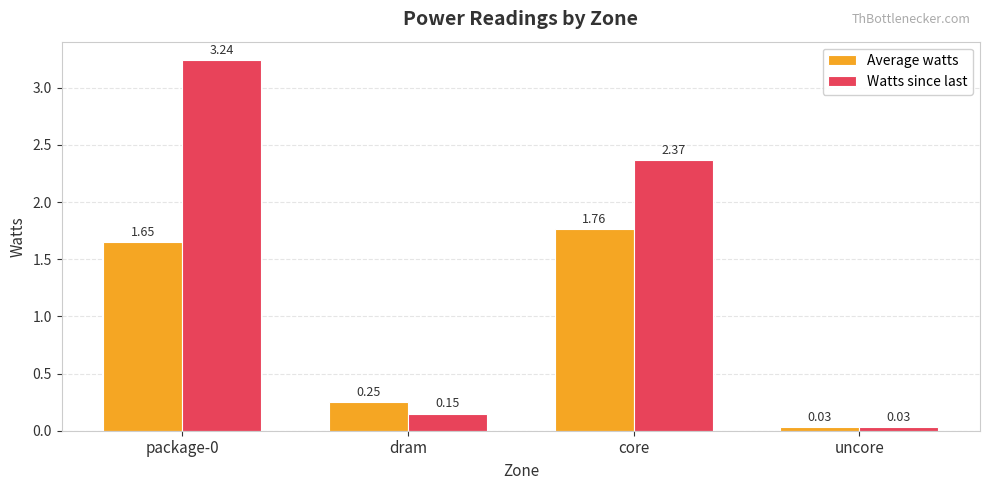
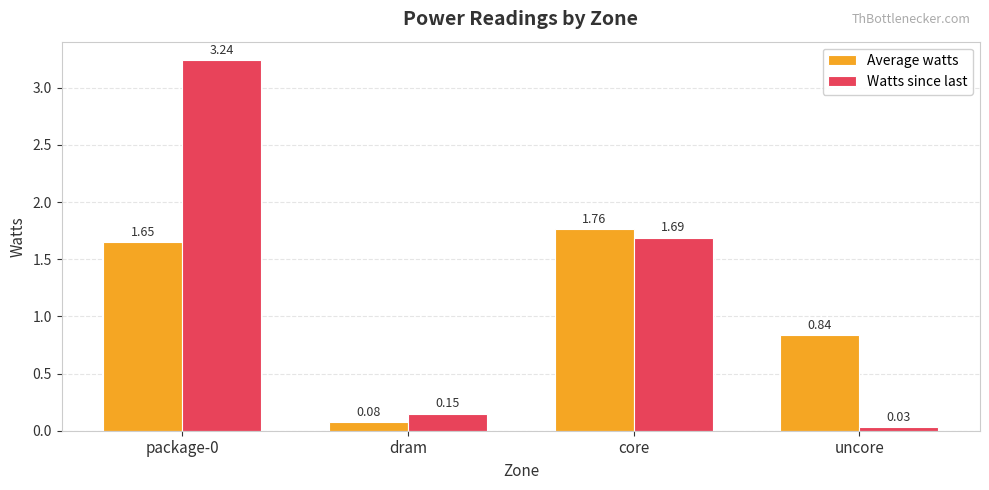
Average watts, dram: 0.25 -> 0.08
Watts since last, core: 2.37 -> 1.69
Average watts, uncore: 0.03 -> 0.84
